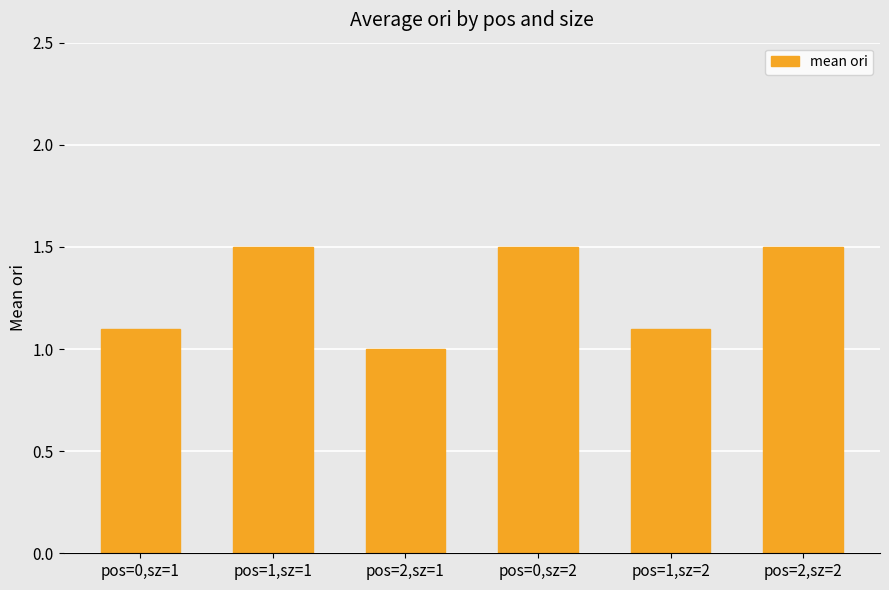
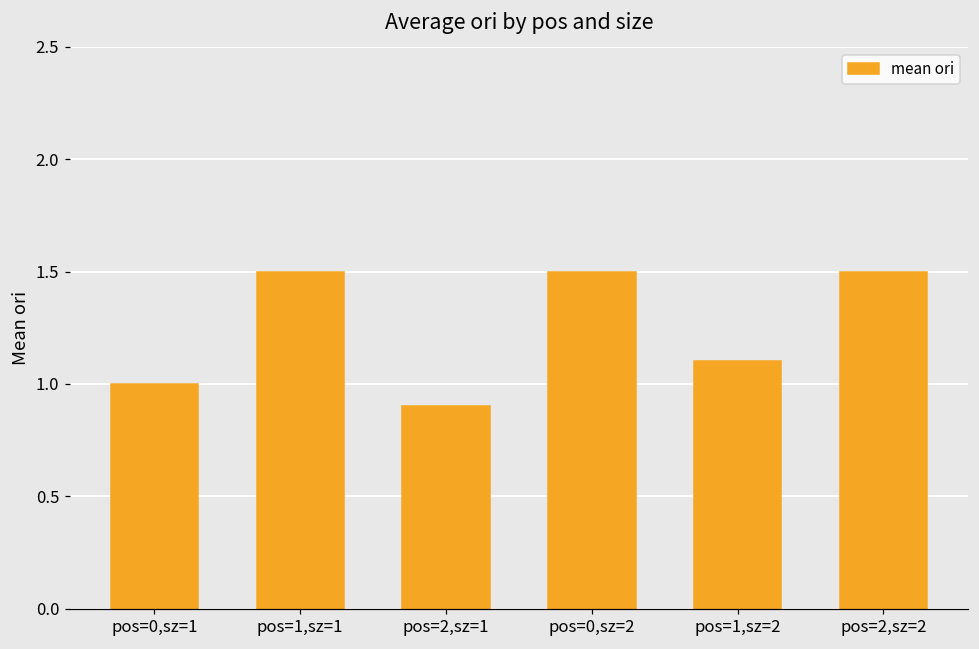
pos=0,sz=1: 1.1 -> 1.0
pos=2,sz=1: 1.0 -> 0.9
